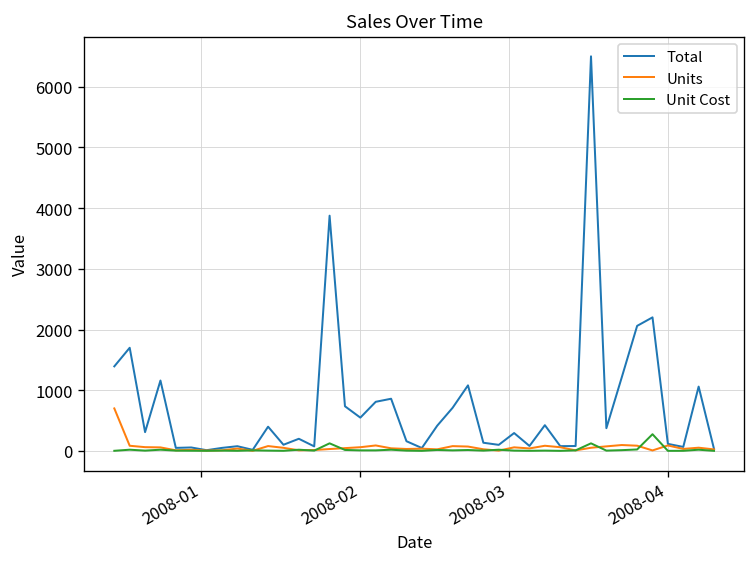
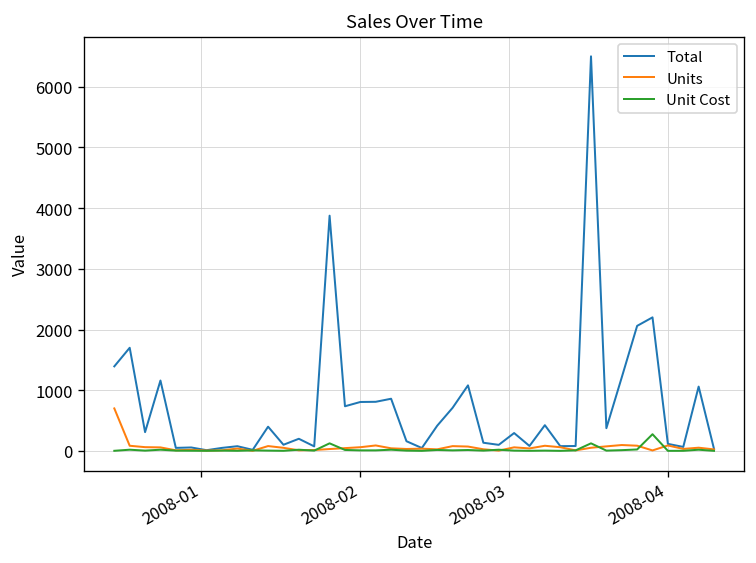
Total, 2008-02: 500 -> 800
